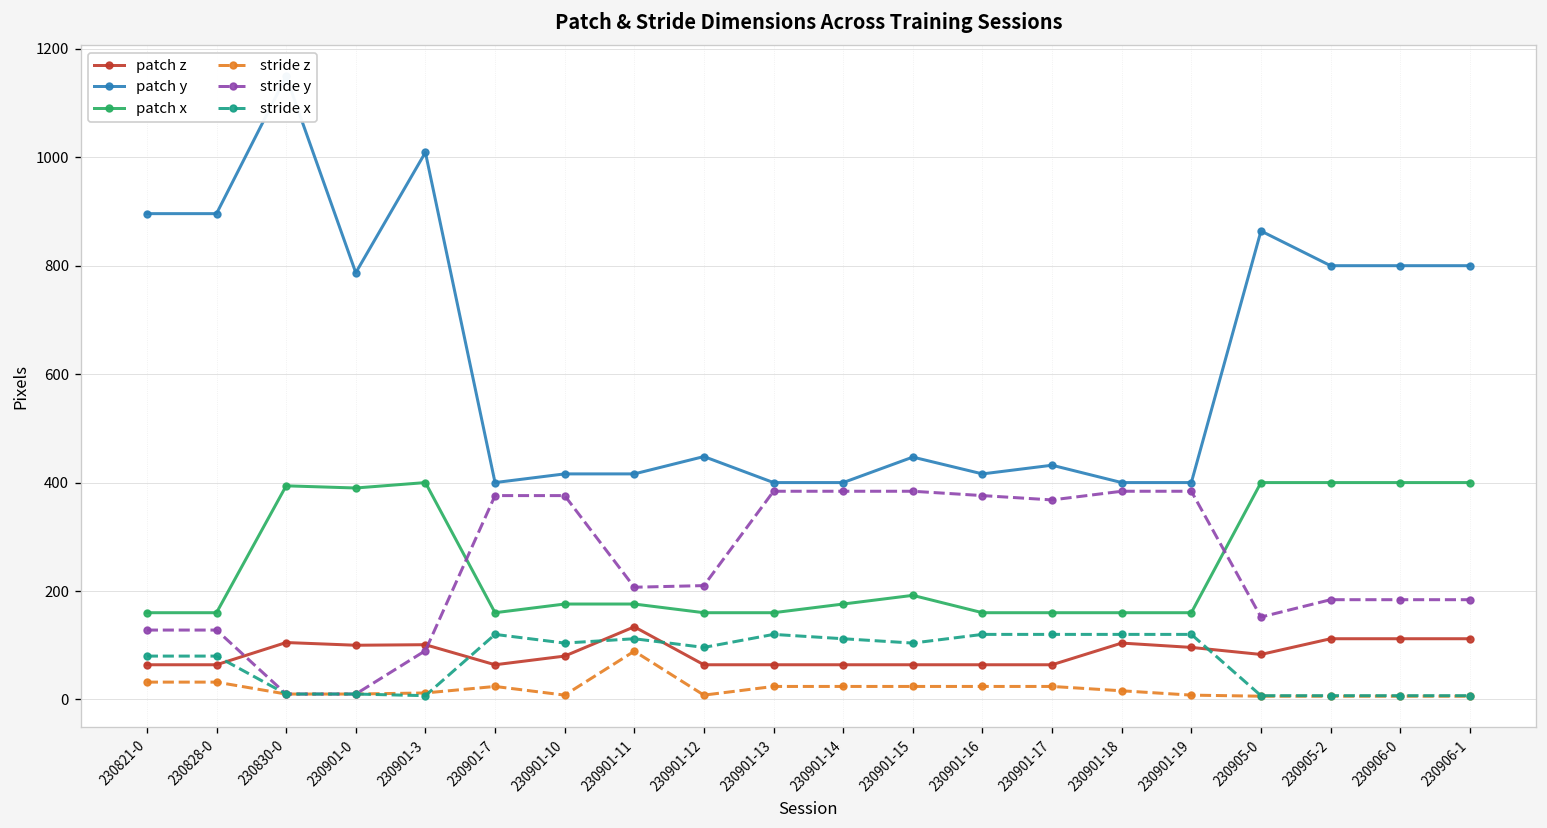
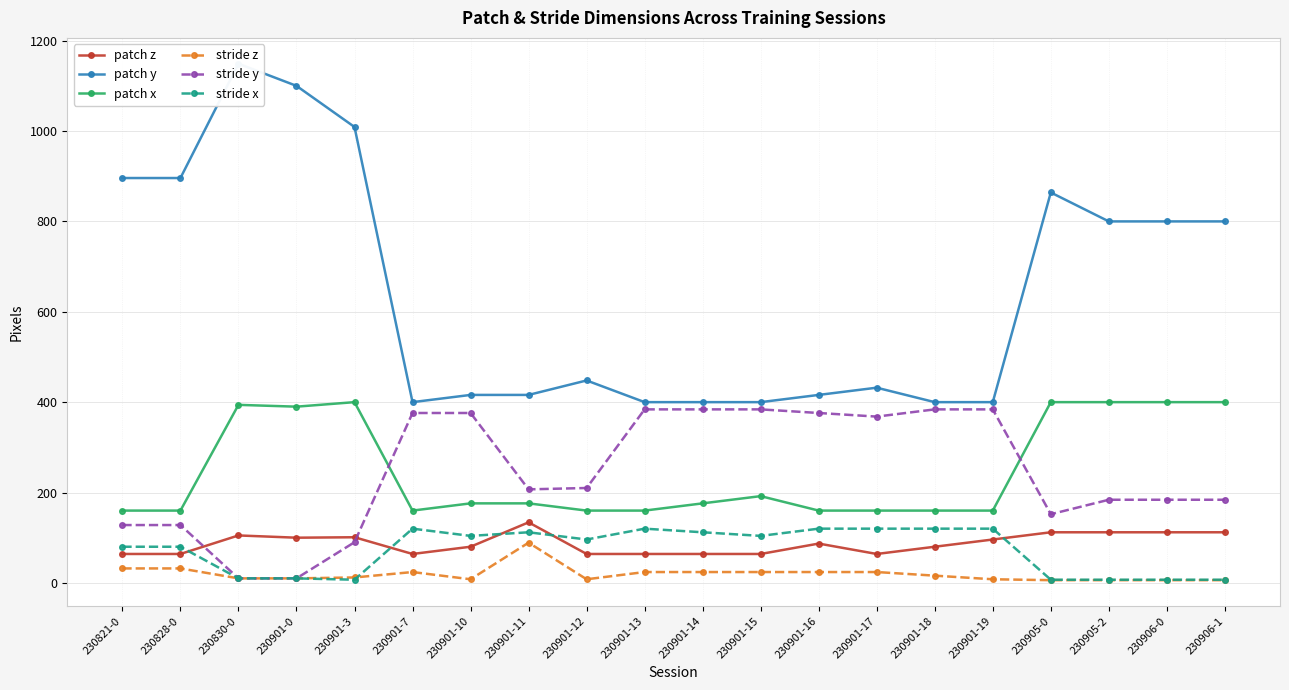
patch y, 230901-0: 790 -> 1100
patch y, 230901-15: 450 -> 400
patch z, 230901-16: 60 -> 90
patch z, 230901-18: 100 -> 80
patch z, 230905-0: 80 -> 110
